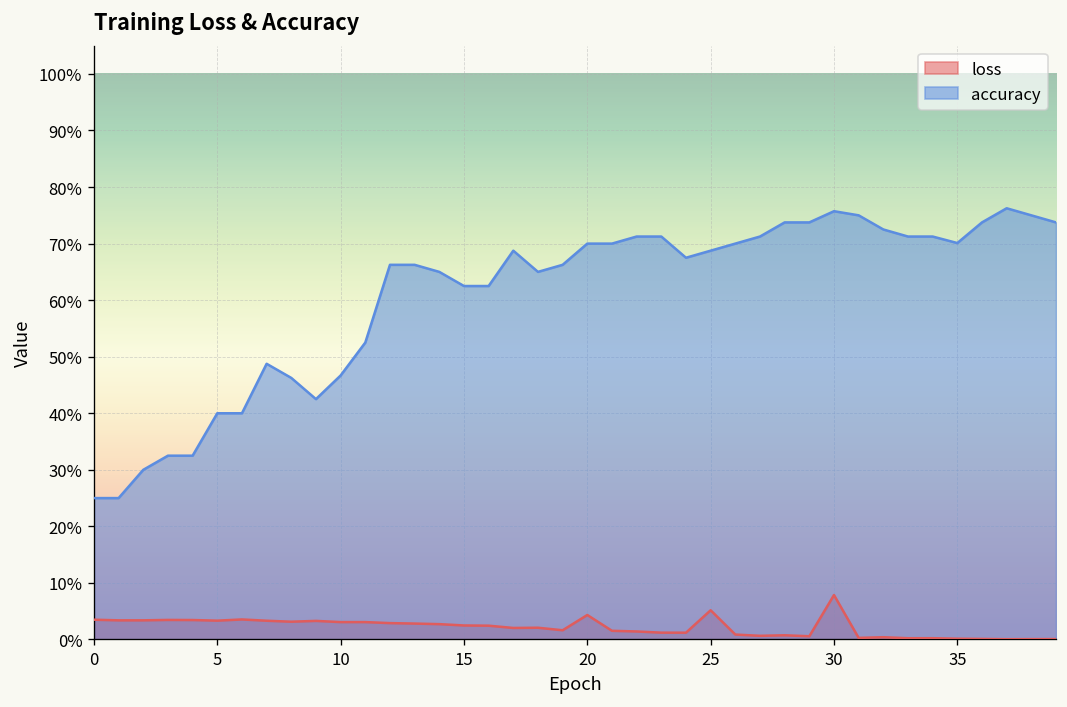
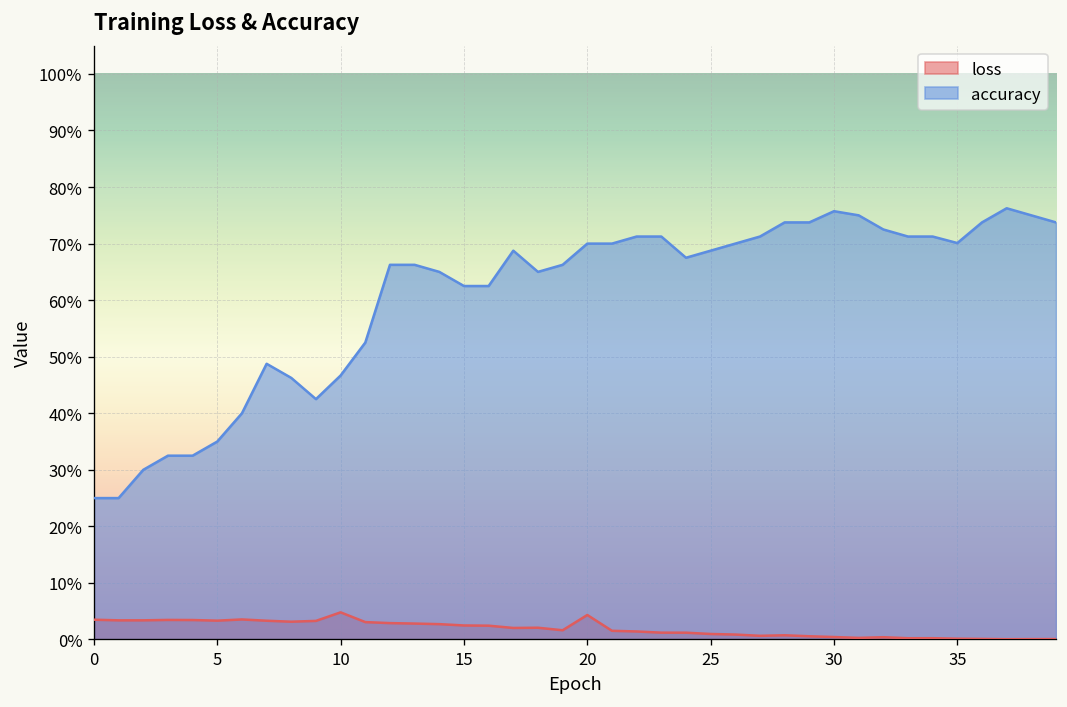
accuracy, 5: 40% -> 35%
loss, 10: 3% -> 5%
loss, 25: 5% -> 1%
loss, 30: 8% -> 0%
